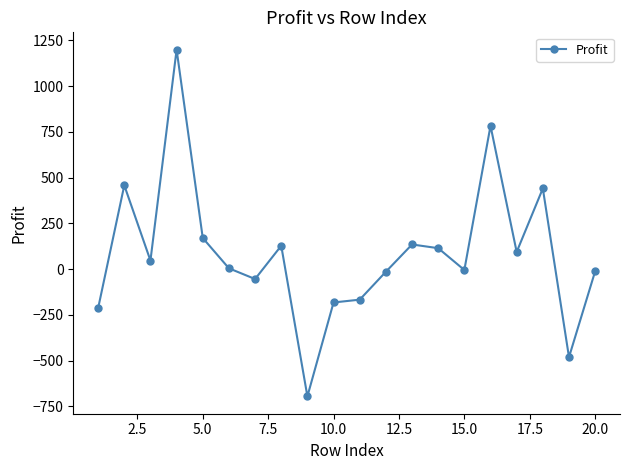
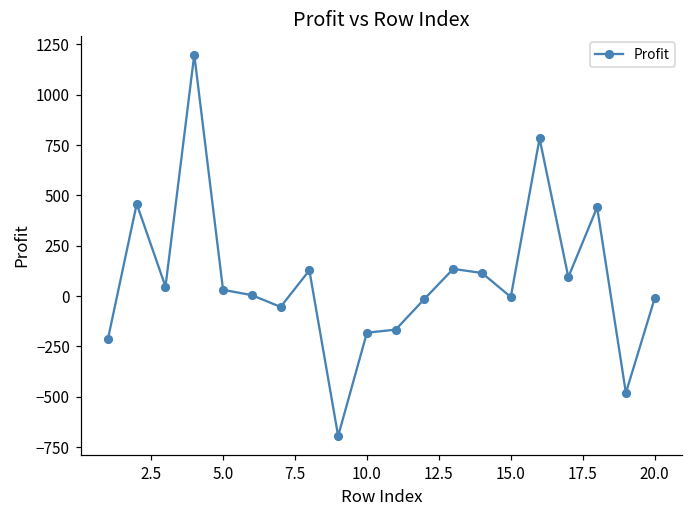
5.0: 170 -> 30
